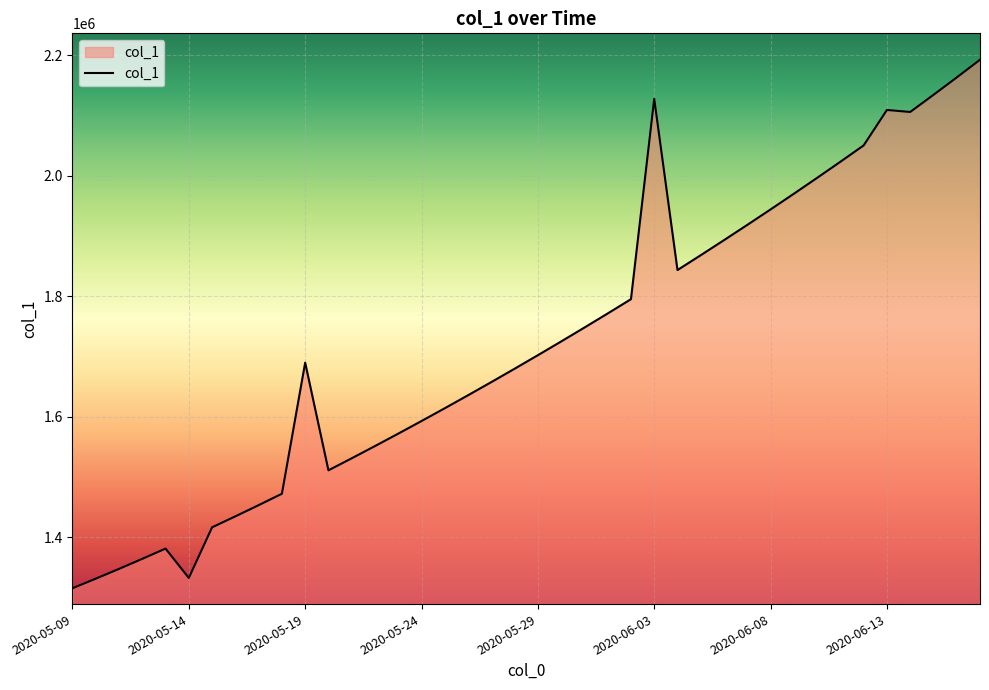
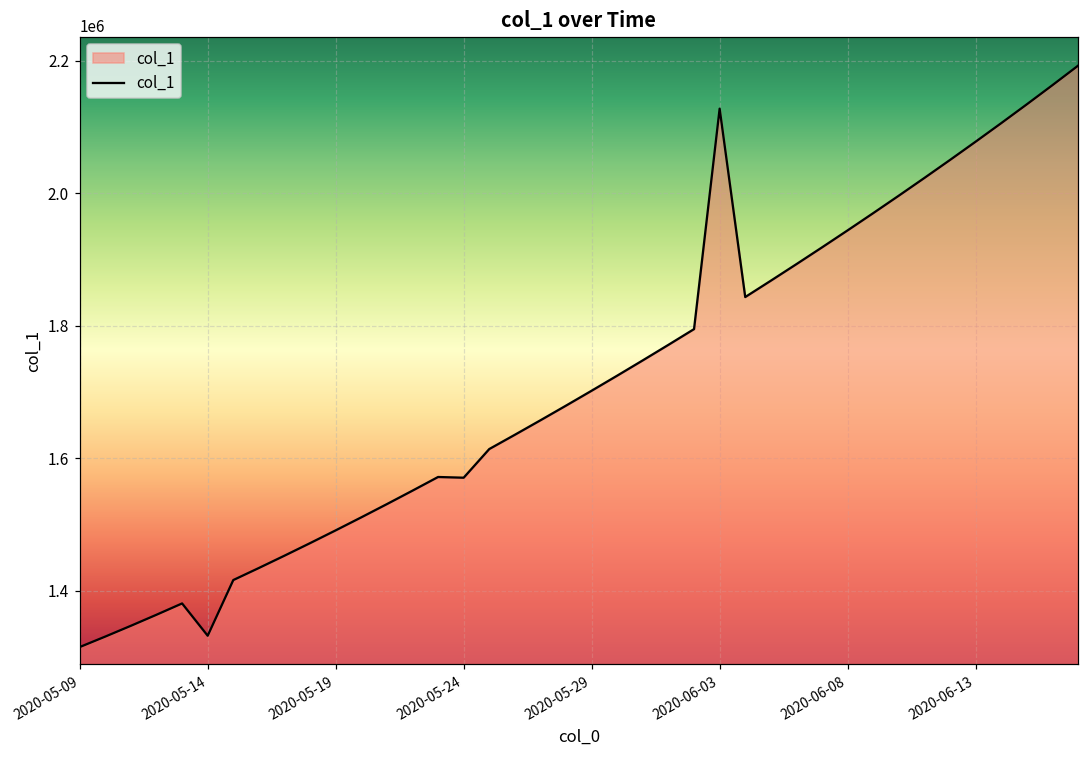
2020-05-19: 1690000 -> 1490000
2020-05-24: 1590000 -> 1570000
2020-06-13: 2110000 -> 2080000
